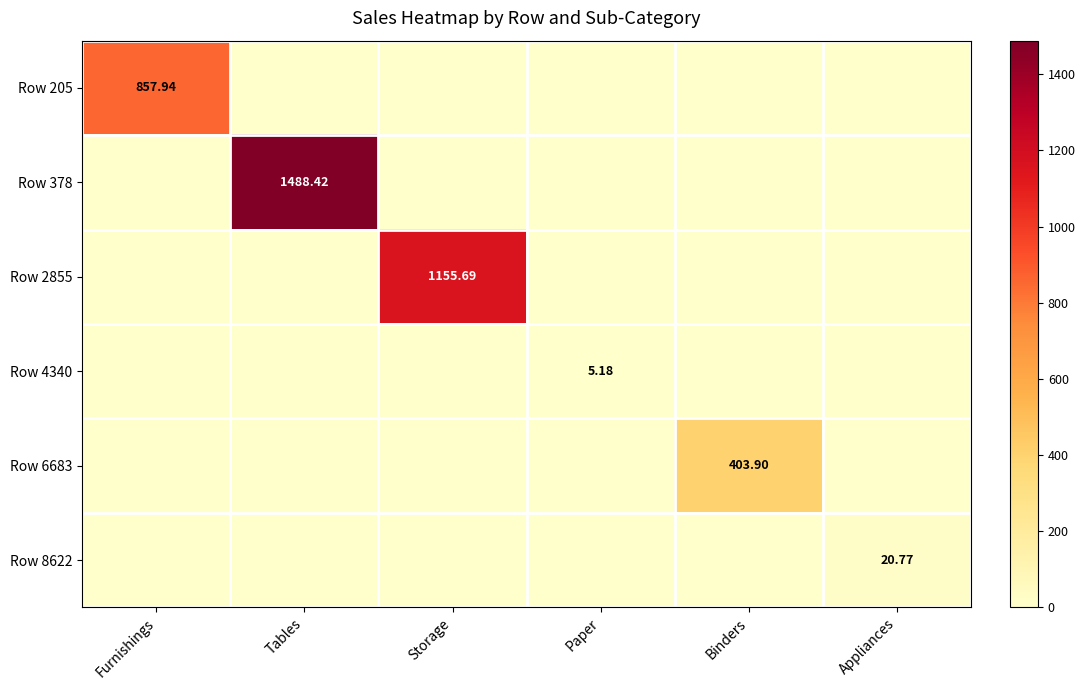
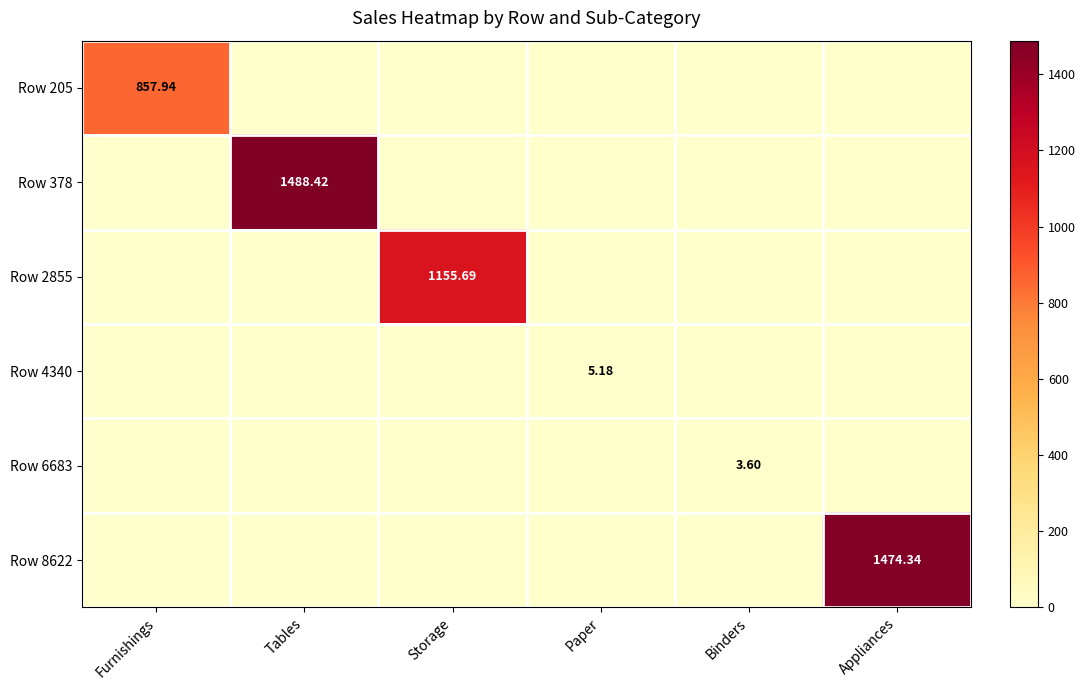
Row 6683, Binders: 403.90 -> 3.60
Row 8622, Appliances: 20.77 -> 1474.34
